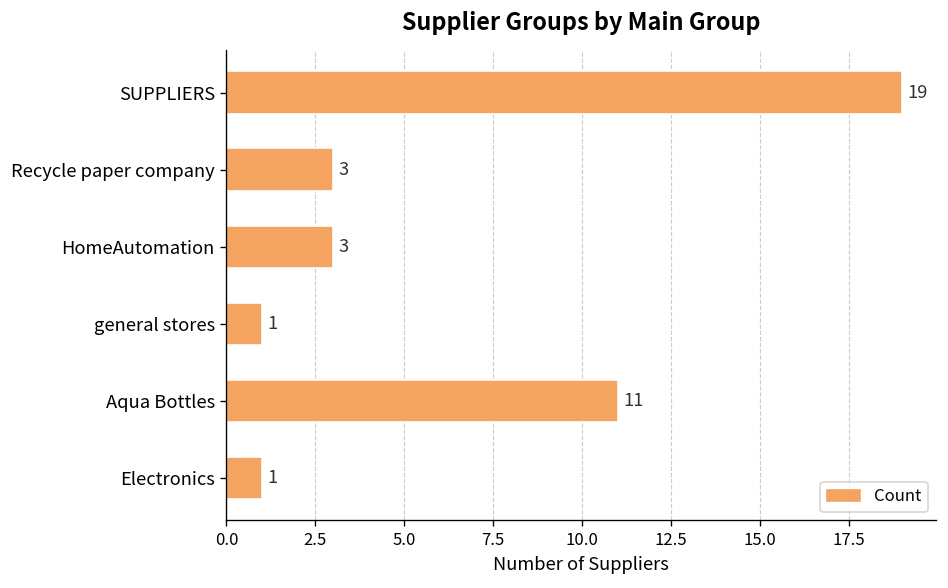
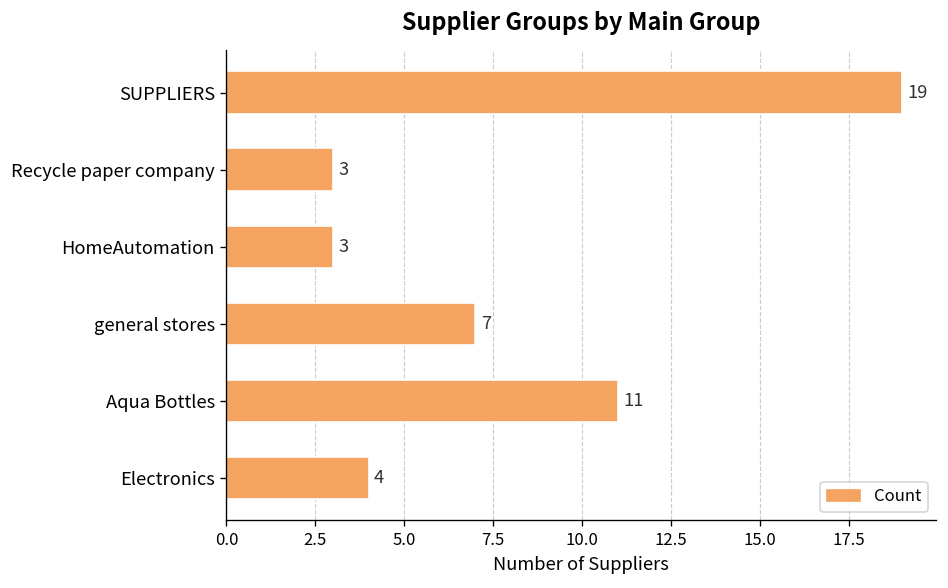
general stores: 1 -> 7
Electronics: 1 -> 4
